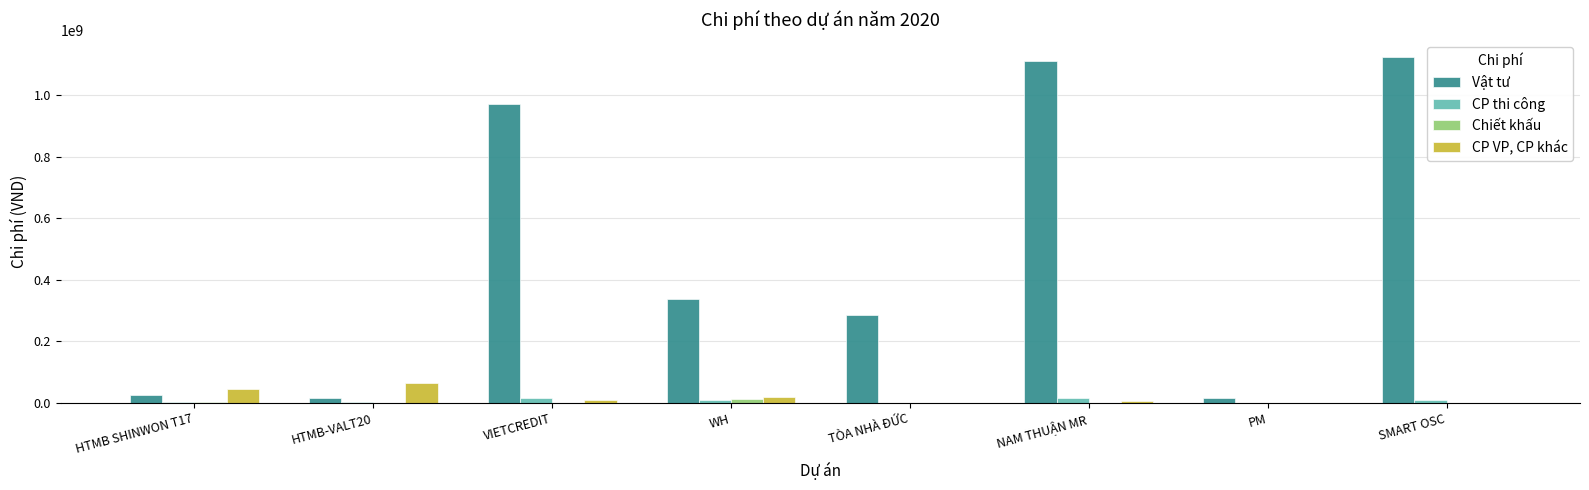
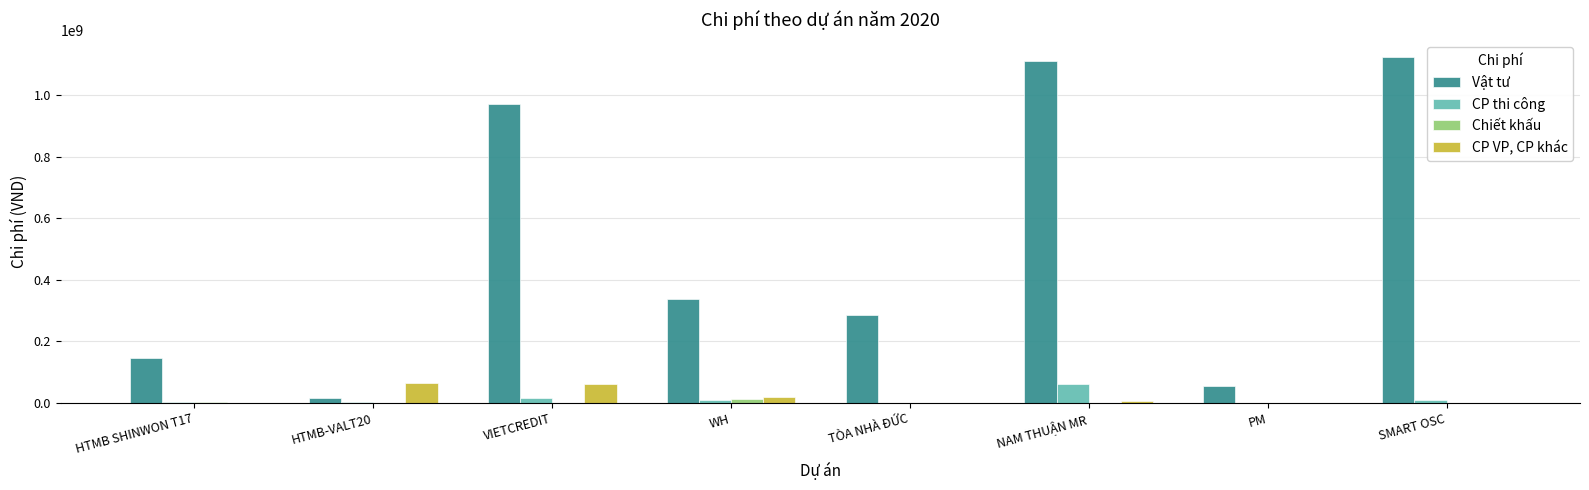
Vật tư, HTMB SHINWON T17: 30000000 -> 150000000
CP VP, CP khác, HTMB SHINWON T17: 40000000 -> 0
CP VP, CP khác, VIETCREDIT: 10000000 -> 60000000
CP thi công, NAM THUẬN MR: 10000000 -> 60000000
Vật tư, PM: 20000000 -> 60000000
